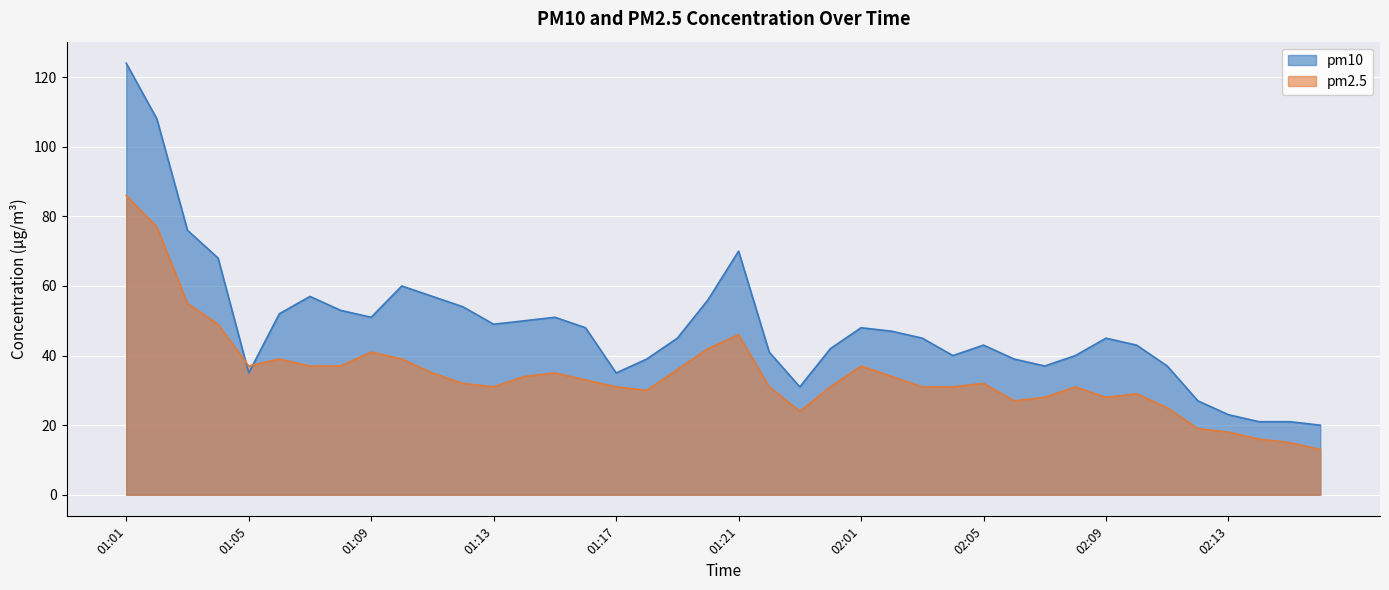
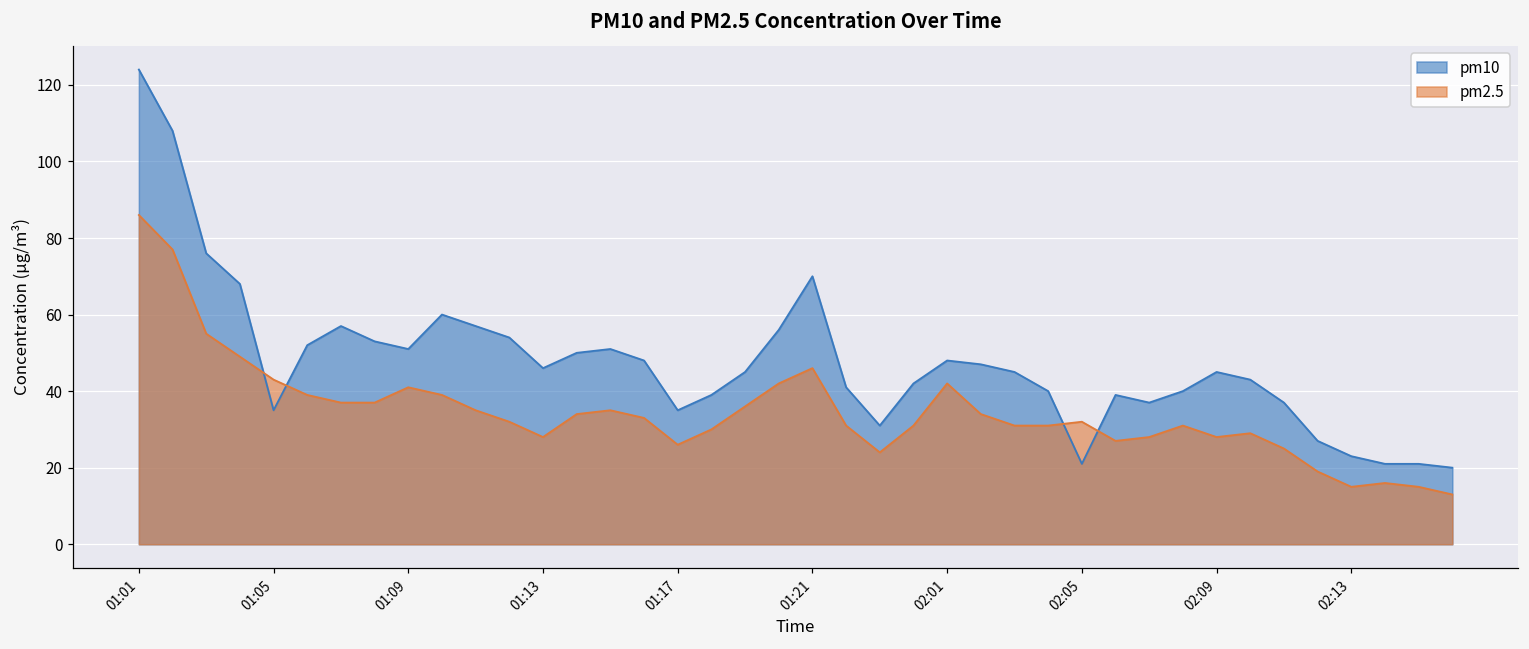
pm2.5, 01:05: 37 -> 43
pm10, 01:13: 49 -> 46
pm2.5, 01:13: 31 -> 28
pm2.5, 01:17: 31 -> 26
pm2.5, 02:01: 37 -> 42
pm10, 02:05: 43 -> 21
pm2.5, 02:13: 18 -> 15
